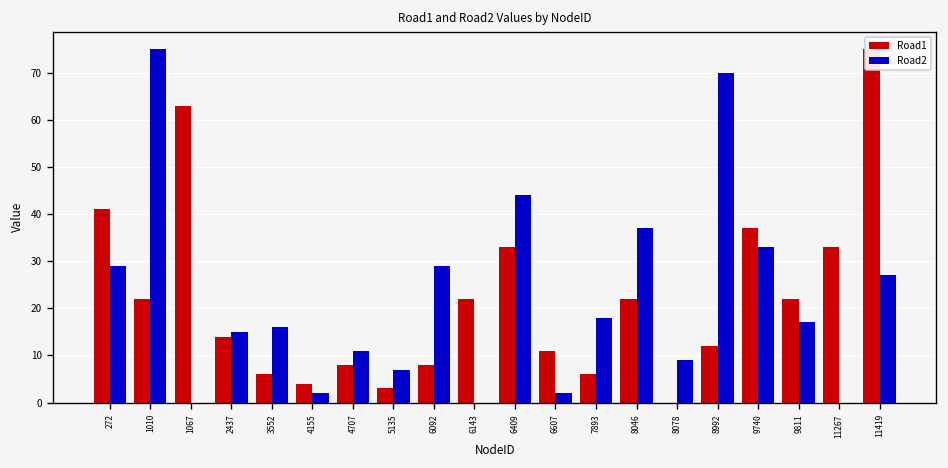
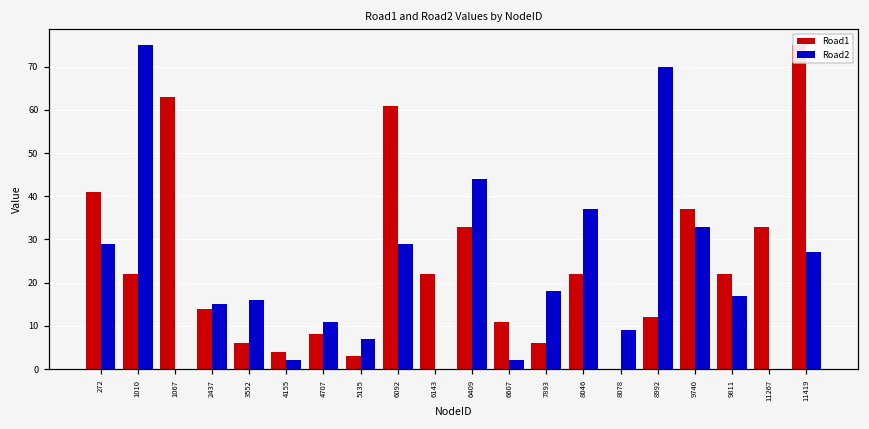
Road1, 6092: 8 -> 61
